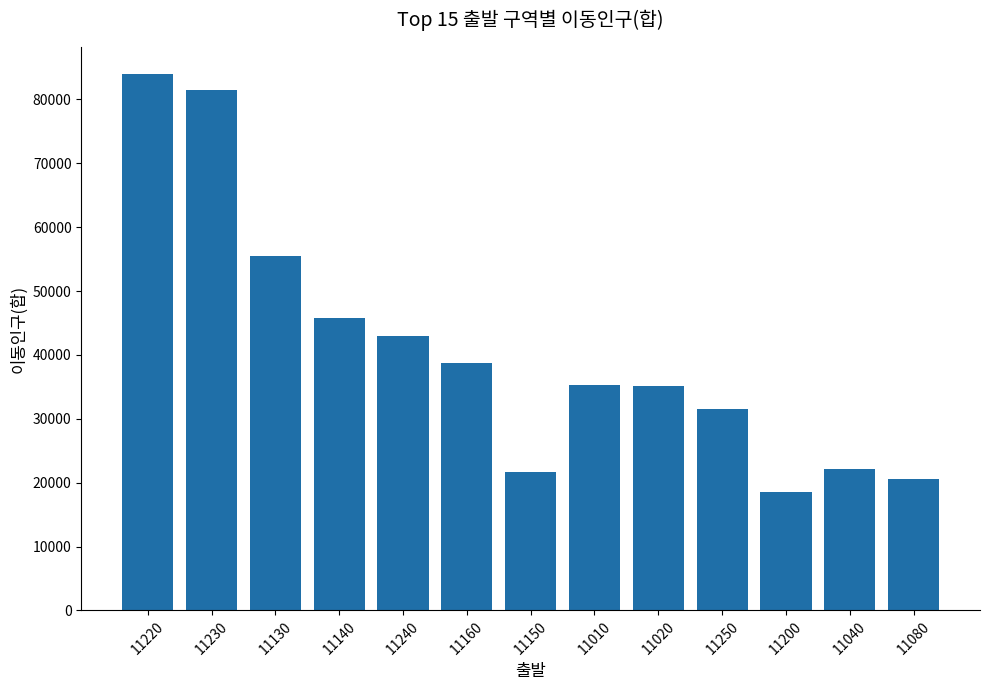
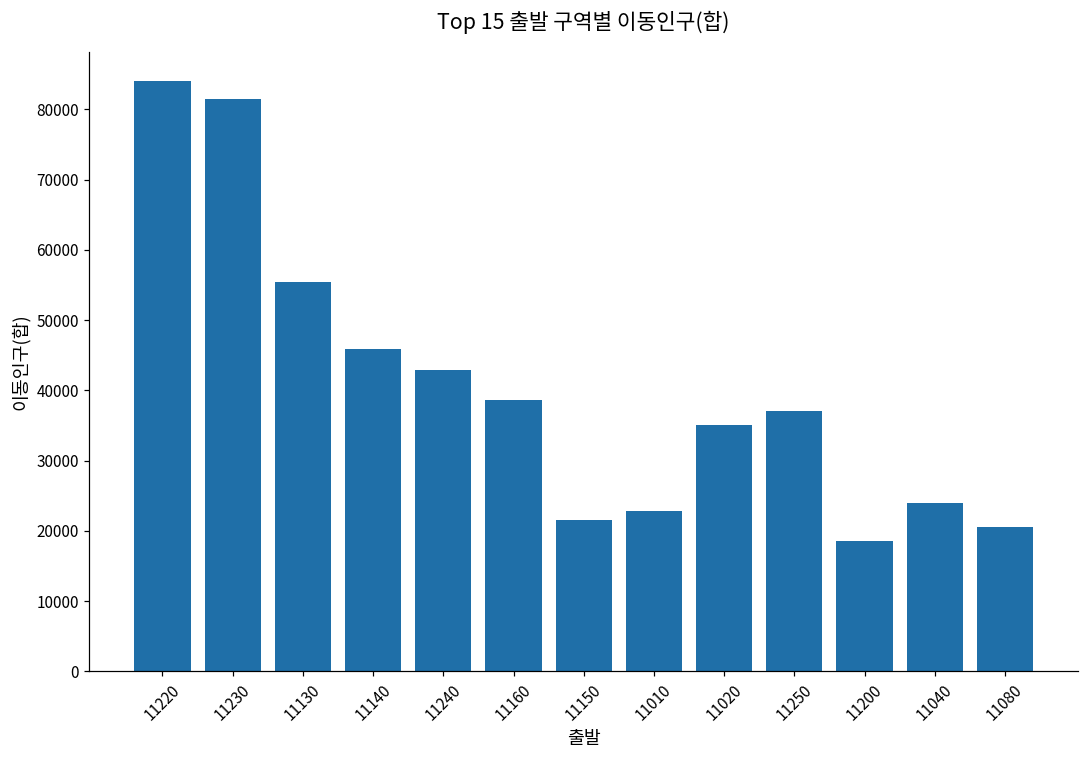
11010: 35000 -> 23000
11250: 32000 -> 37000
11040: 22000 -> 24000
